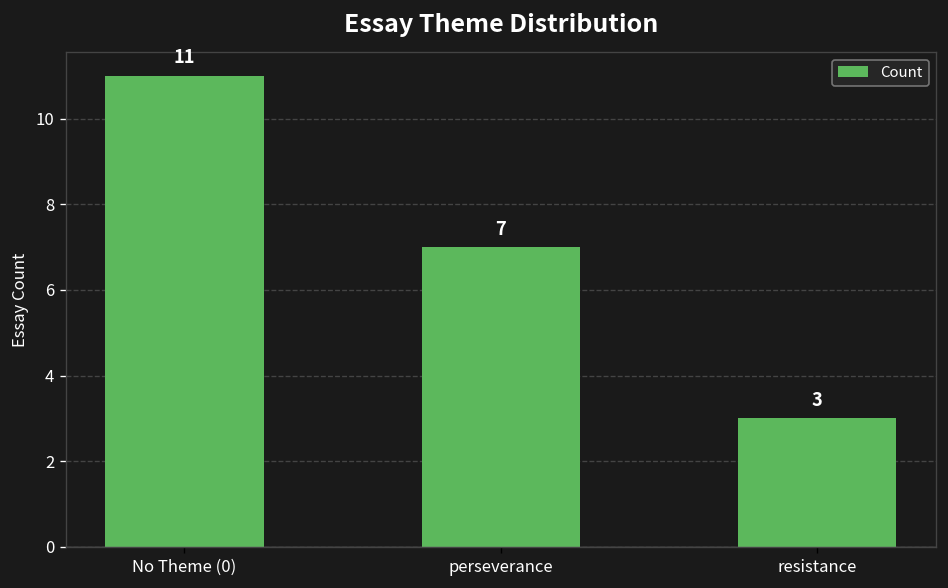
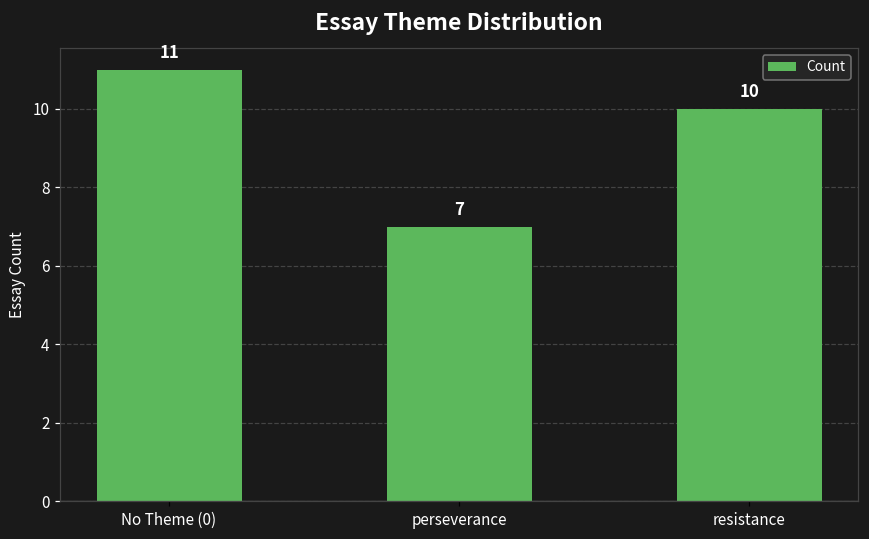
resistance: 3 -> 10
